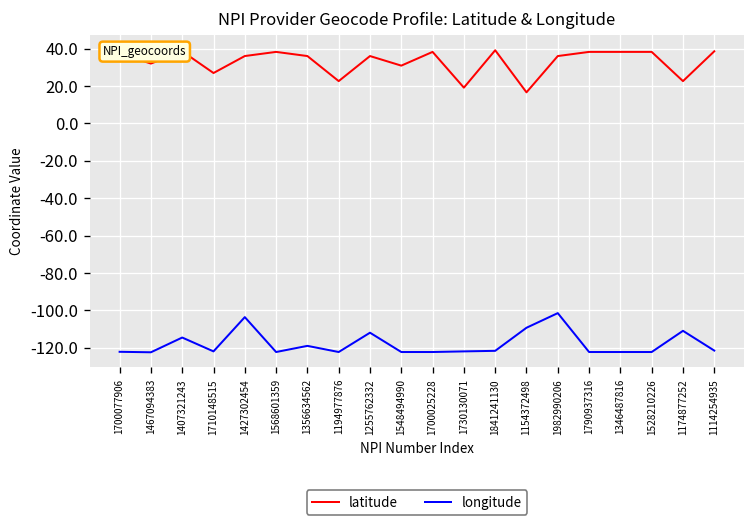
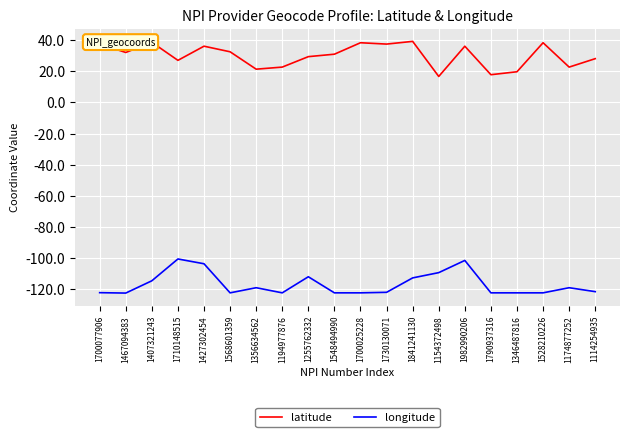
longitude, 1710148515: -122 -> -101
latitude, 1568601359: 38 -> 32
latitude, 1356634562: 36 -> 21
latitude, 1255762332: 36 -> 29
latitude, 1730130071: 19 -> 37
longitude, 1841241130: -122 -> -113
latitude, 1790937316: 38 -> 18
latitude, 1346487816: 38 -> 20
longitude, 1174877252: -111 -> -119
latitude, 1114254935: 39 -> 28
